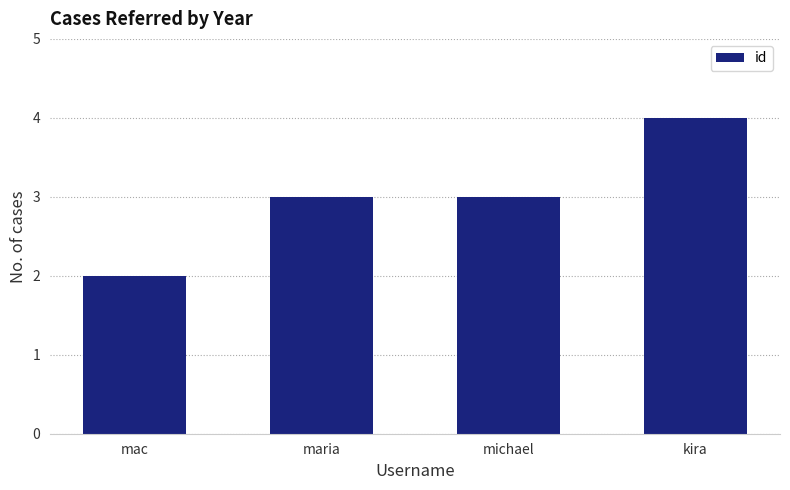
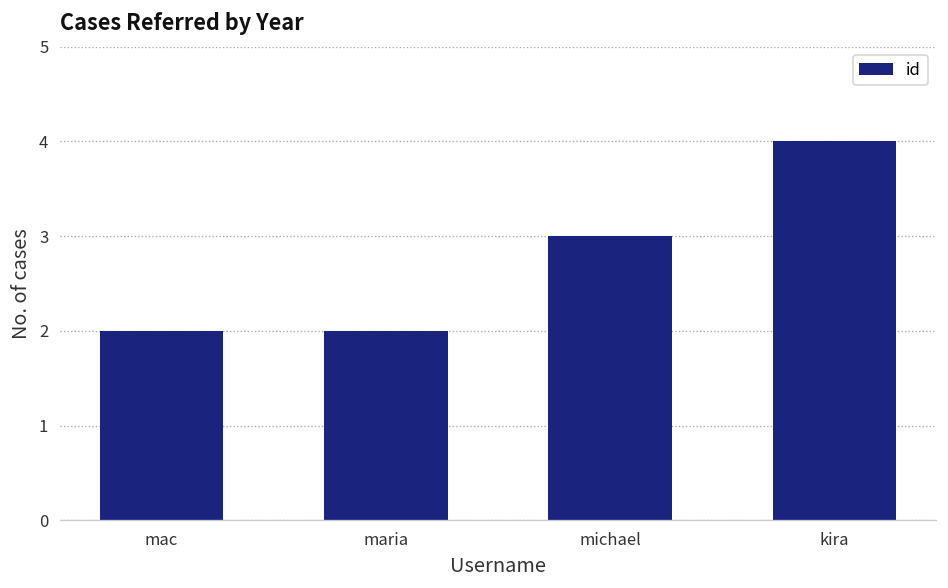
maria: 3 -> 2
